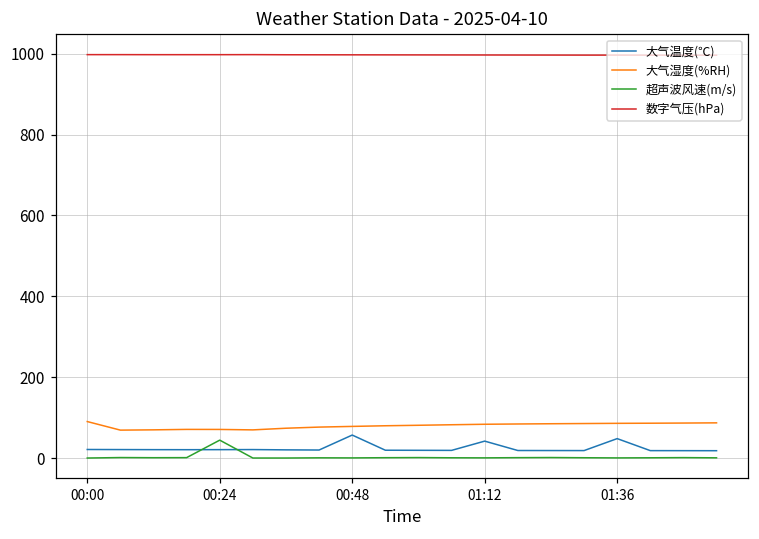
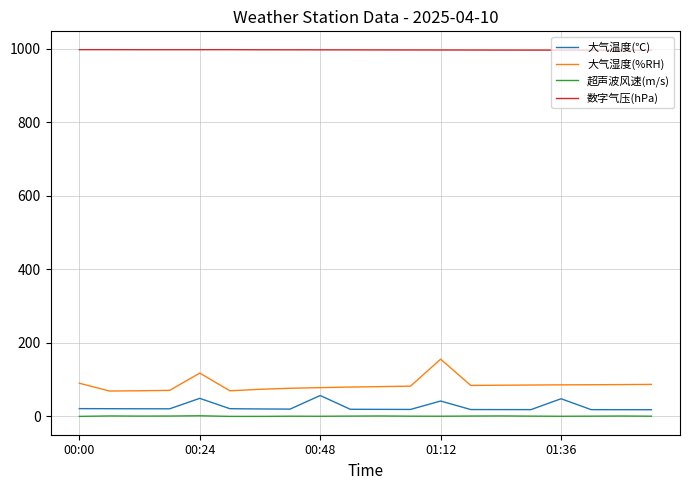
大气温度(℃), 00:24: 20 -> 50
大气湿度(%RH), 00:24: 70 -> 120
超声波风速(m/s), 00:24: 40 -> 0
大气湿度(%RH), 01:12: 80 -> 160
